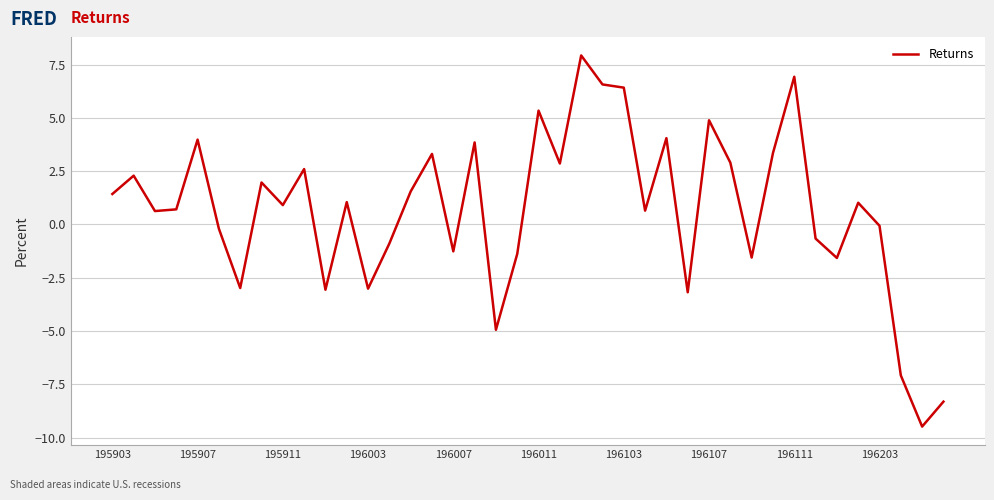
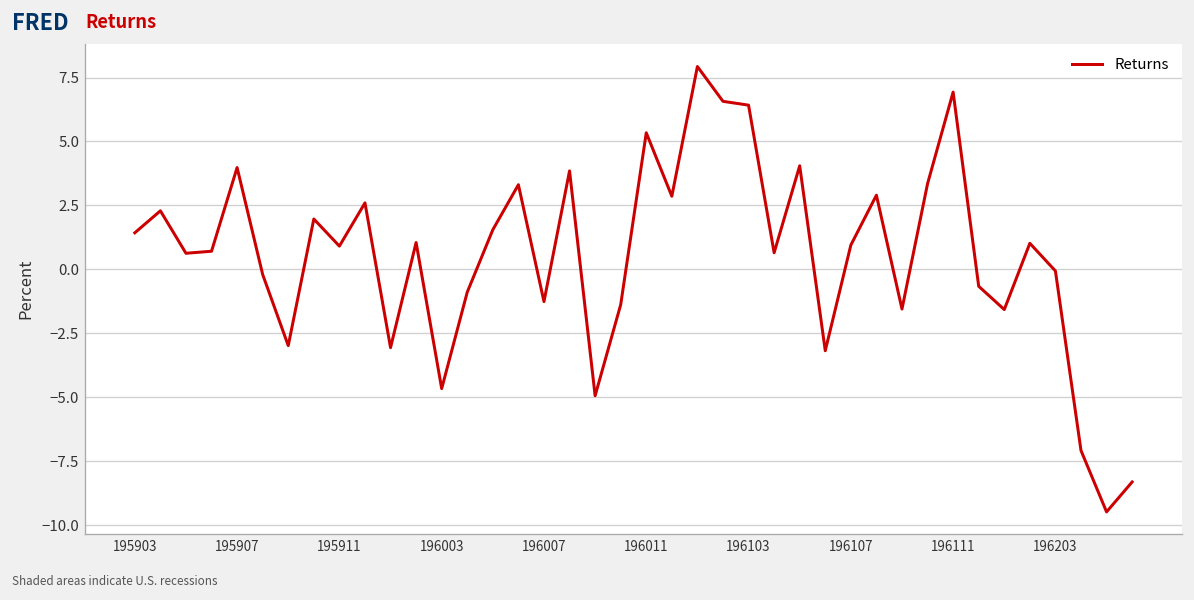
196003: -3.0 -> -4.7
196107: 4.9 -> 1.0
